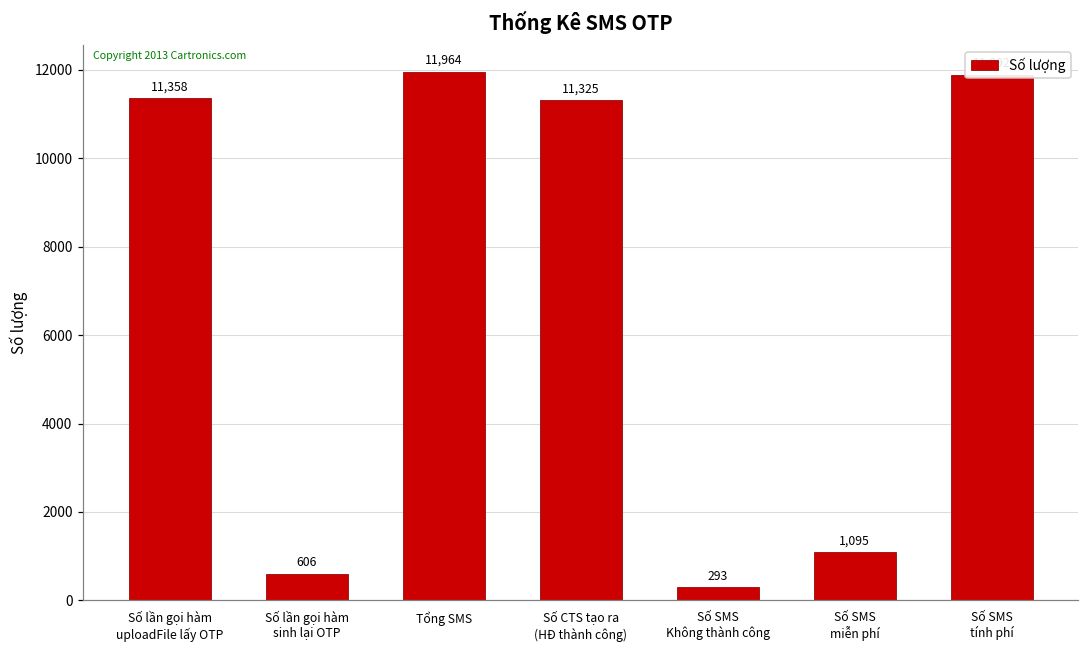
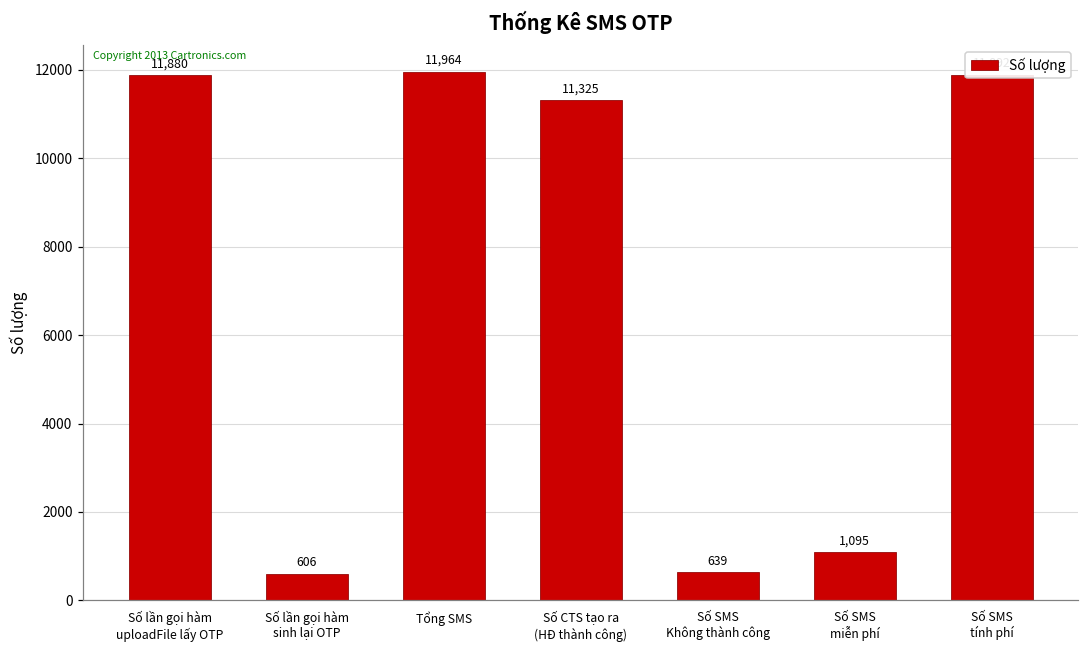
Số lần gọi hàm uploadFile lấy OTP: 11,358 -> 11,880
Số SMS Không thành công: 293 -> 639
